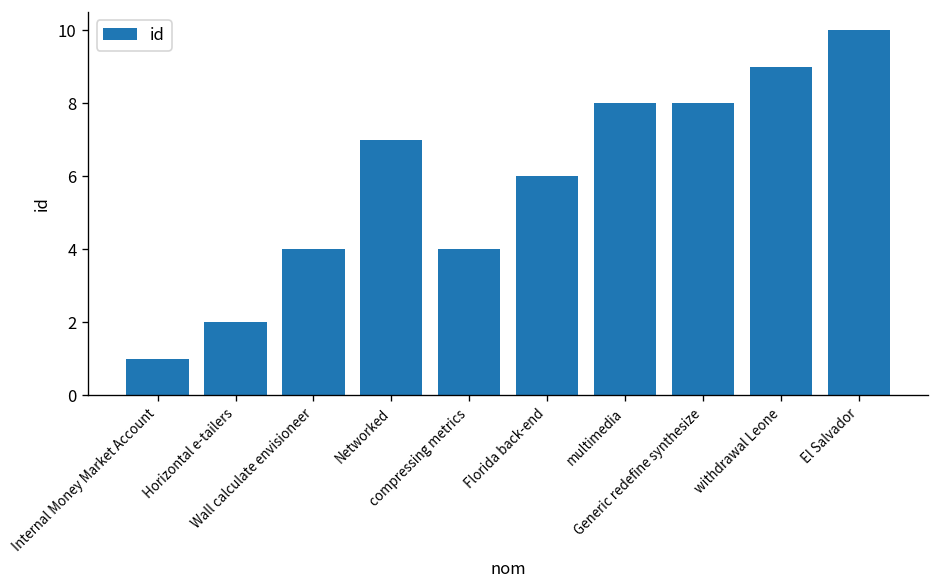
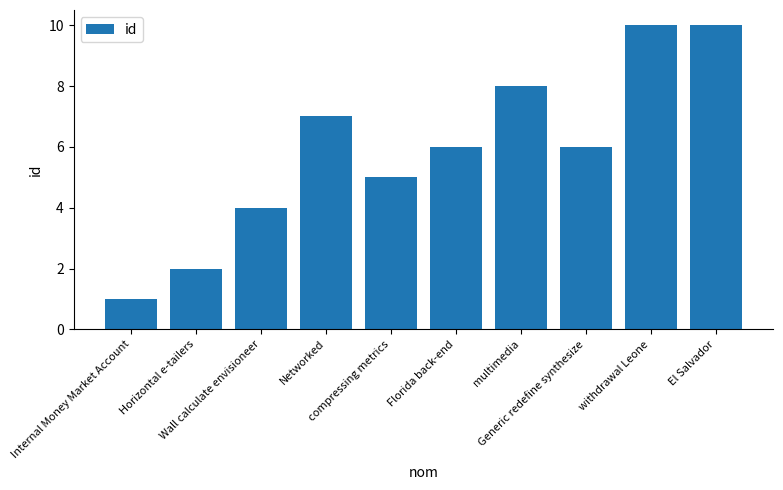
compressing metrics: 4 -> 5
Generic redefine synthesize: 8 -> 6
withdrawal Leone: 9 -> 10
